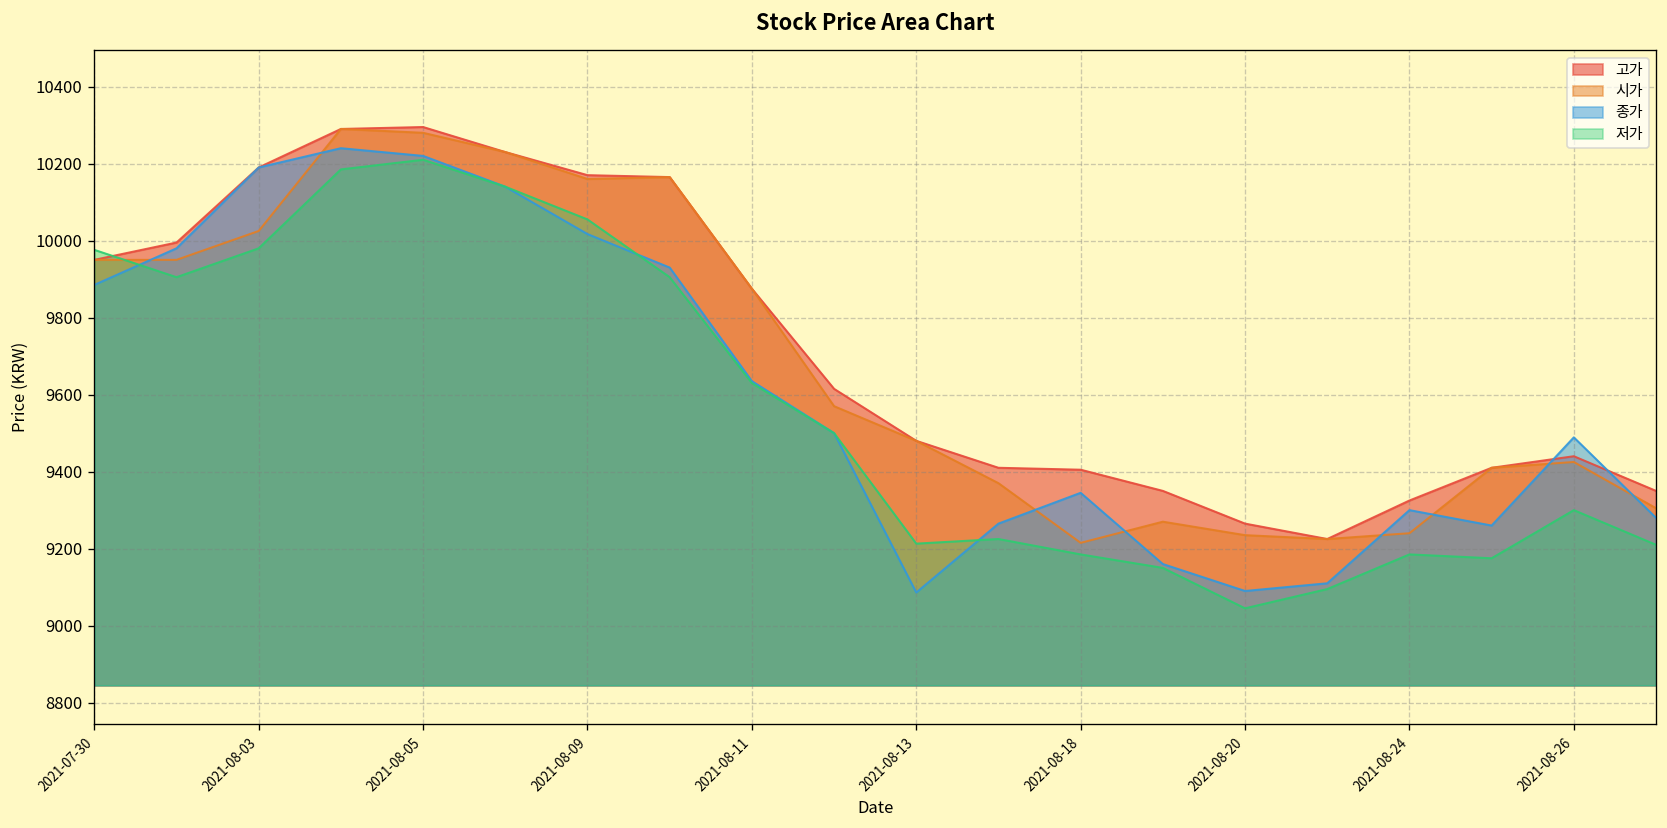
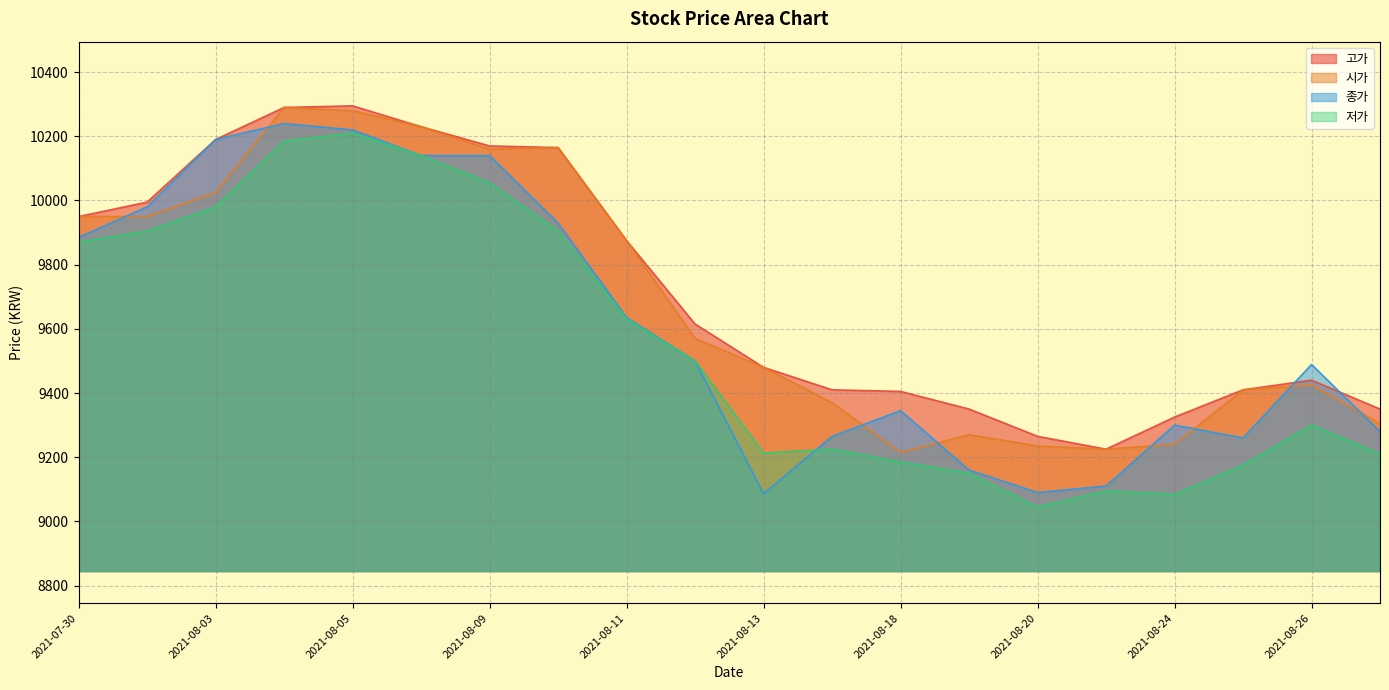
저가, 2021-07-30: 9980 -> 9870
종가, 2021-08-09: 10020 -> 10140
저가, 2021-08-24: 9190 -> 9080
